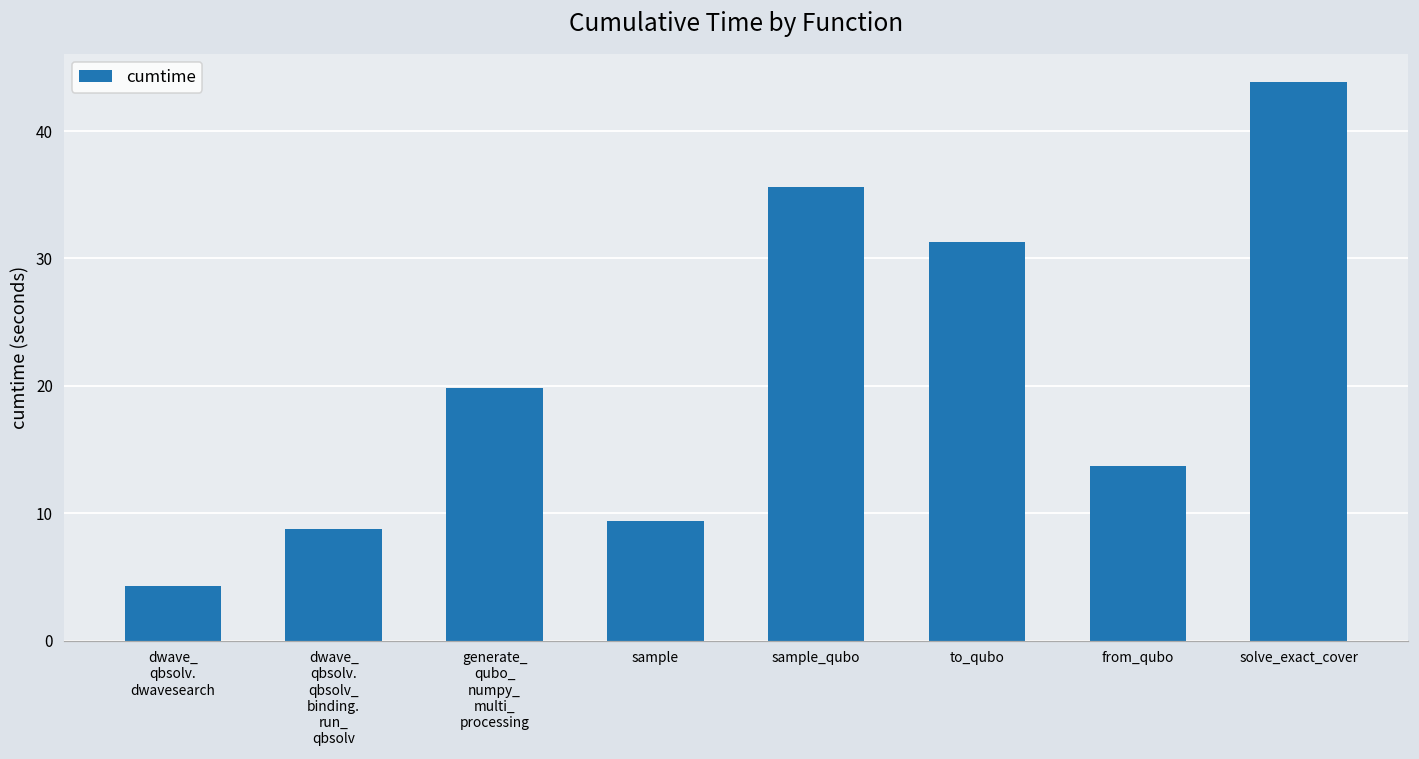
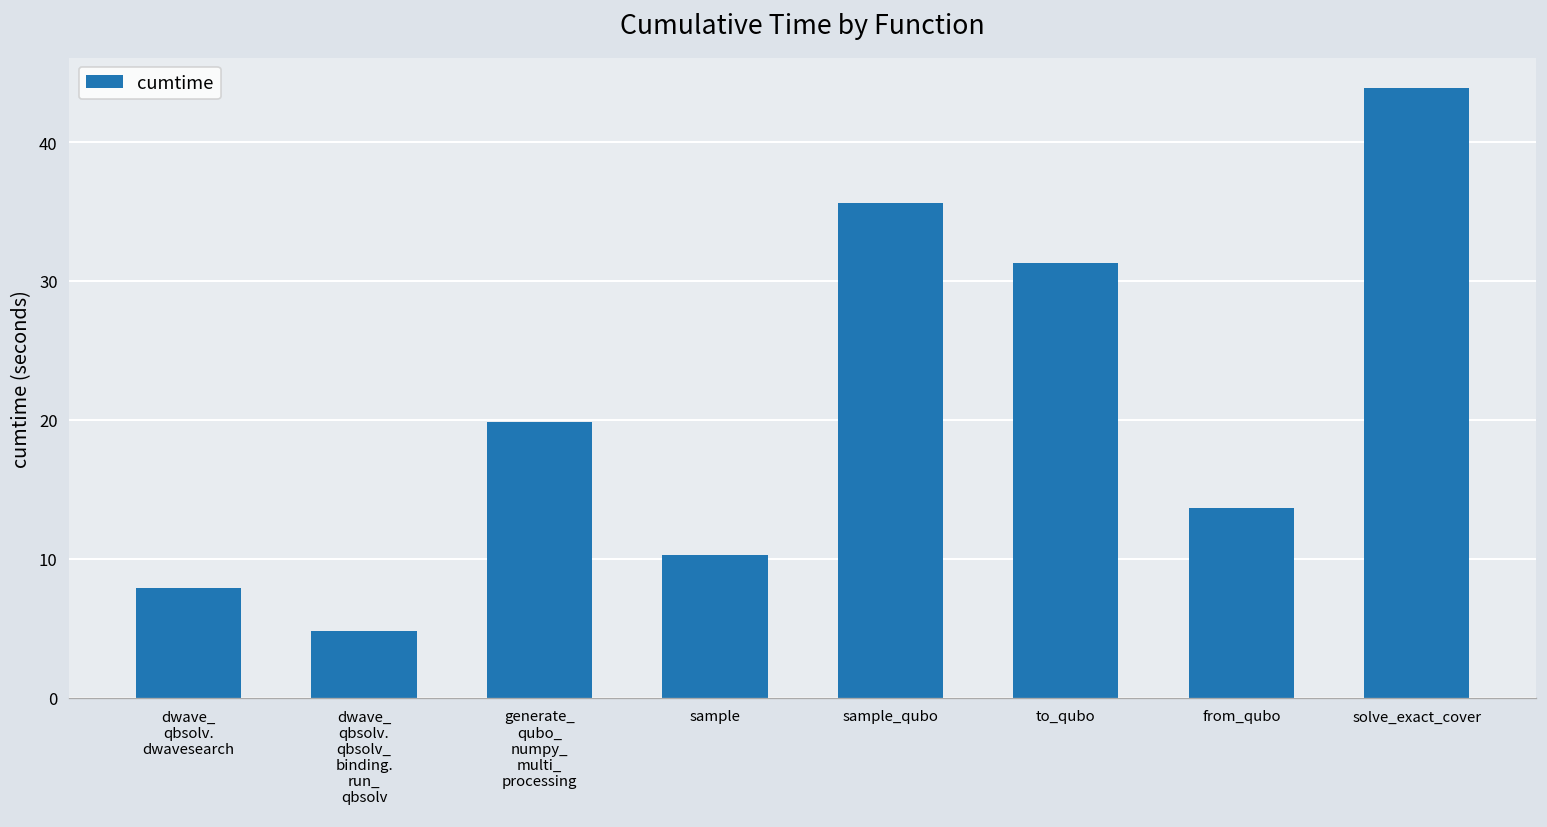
dwave_ qbsolv. dwavesearch: 4.3 -> 7.9
dwave_ qbsolv. qbsolv_ binding. run_ qbsolv: 8.7 -> 4.8
sample: 9.3 -> 10.3
